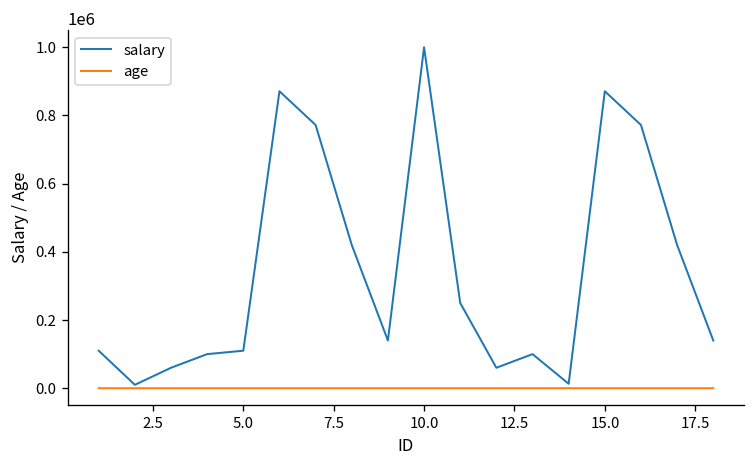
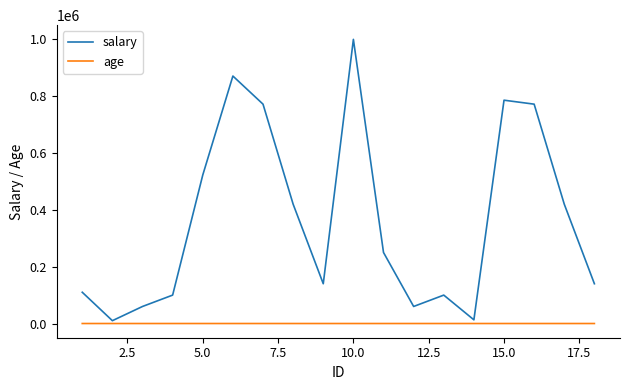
salary, 5.0: 110000 -> 520000
salary, 15.0: 870000 -> 790000
